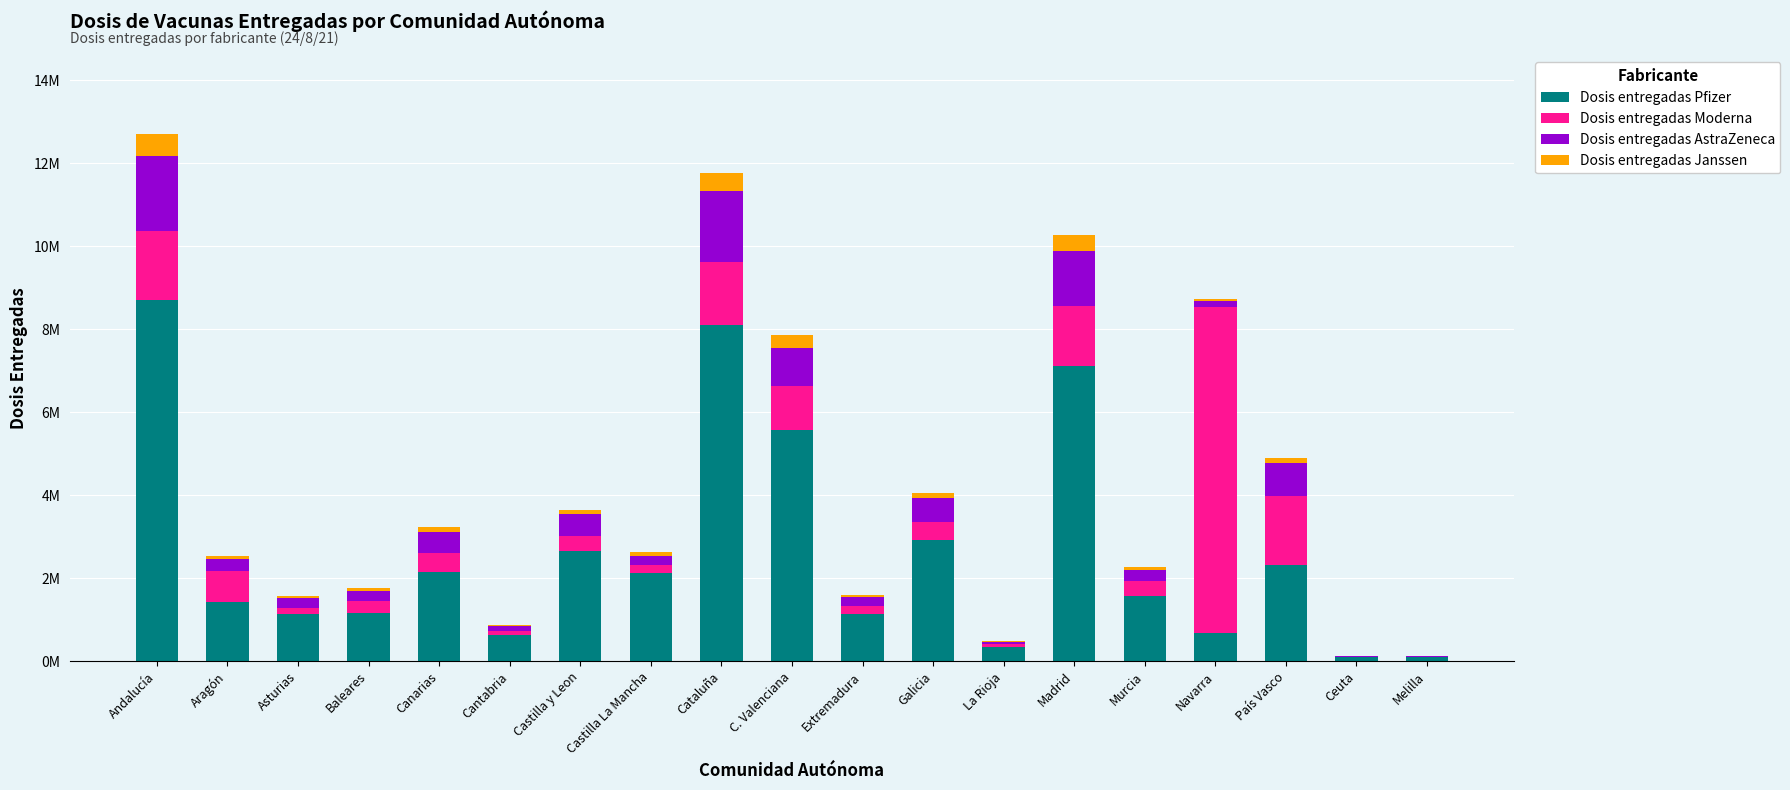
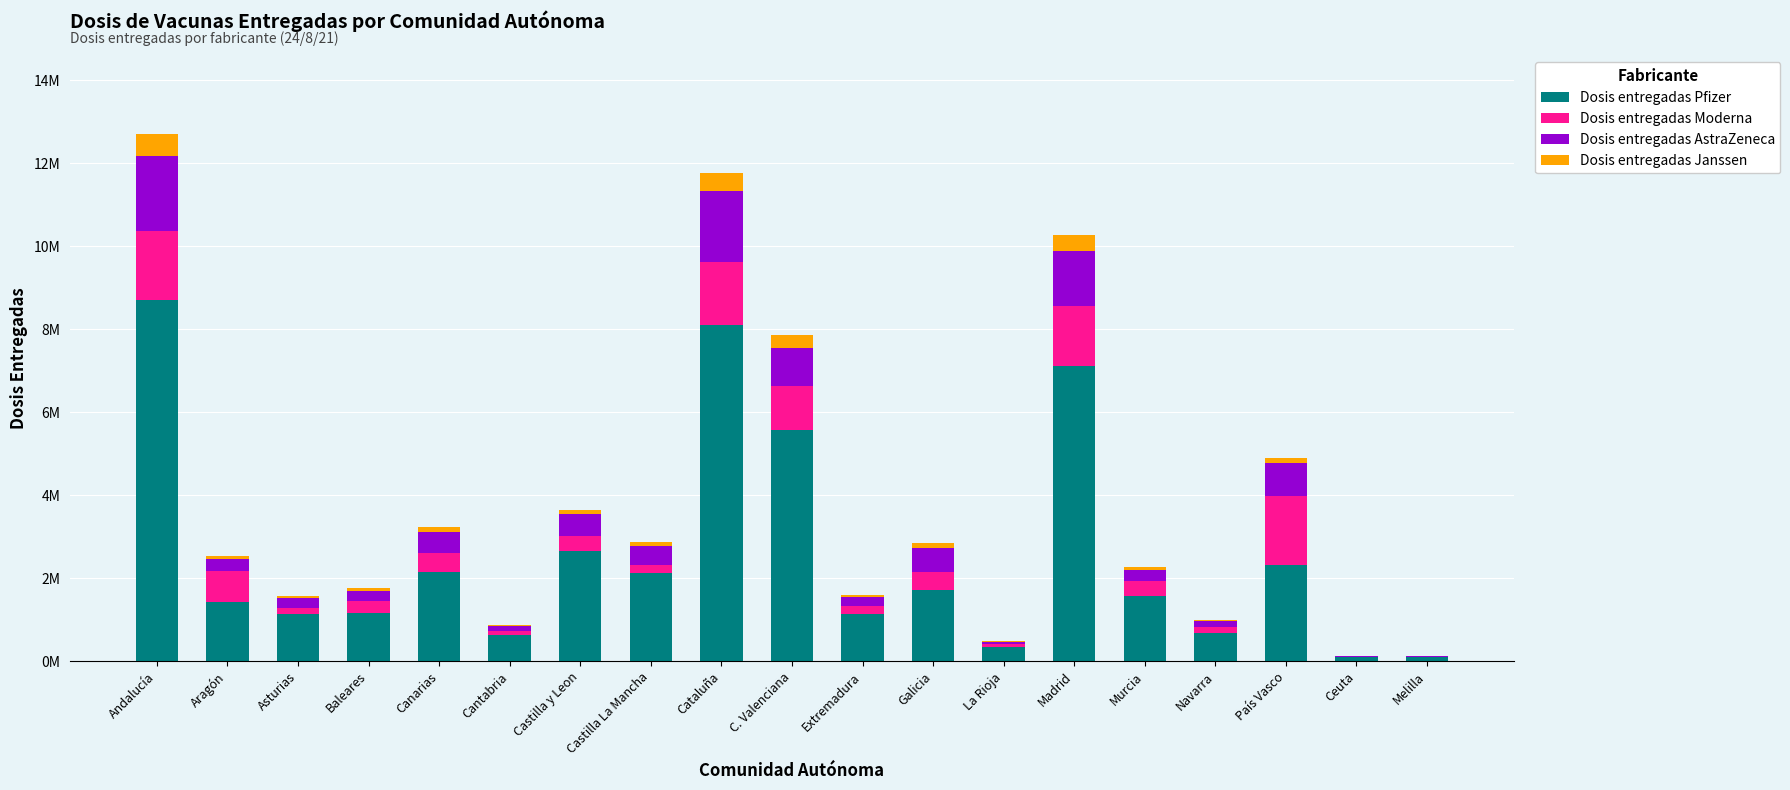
Dosis entregadas AstraZeneca, Castilla La Mancha: 200000 -> 500000
Dosis entregadas Pfizer, Galicia: 2900000 -> 1700000
Dosis entregadas Moderna, Navarra: 7900000 -> 100000
